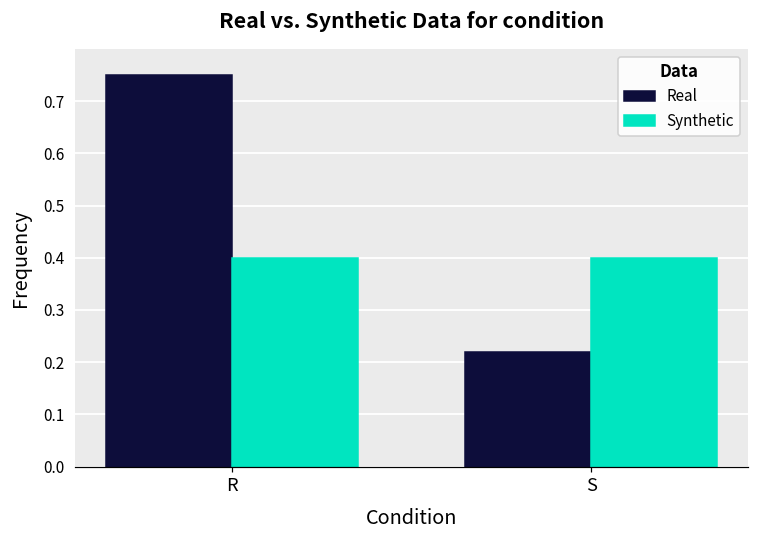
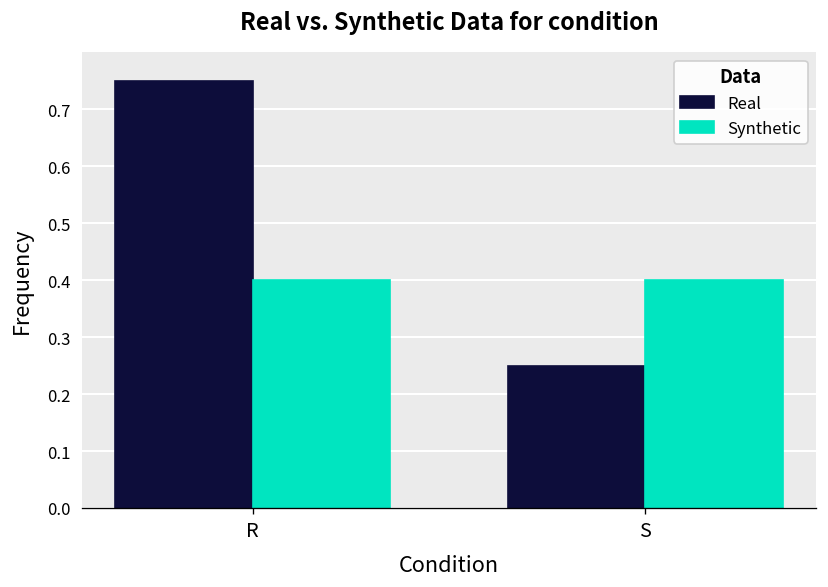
Real, S: 0.22 -> 0.25
